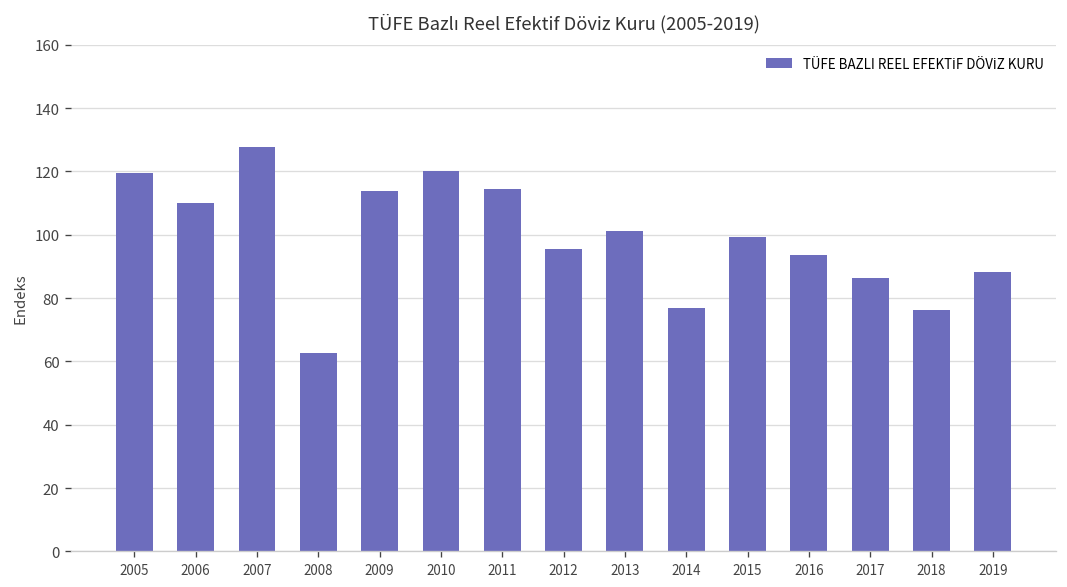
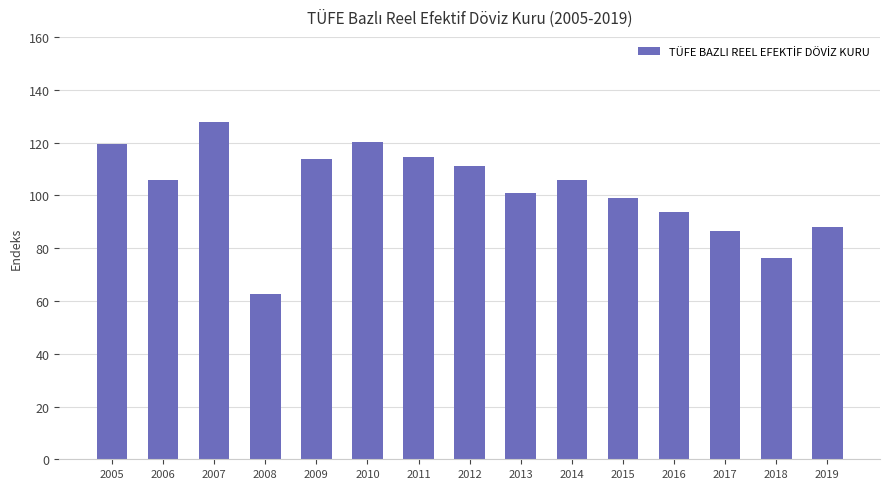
2006: 110 -> 106
2012: 95 -> 111
2014: 77 -> 106
